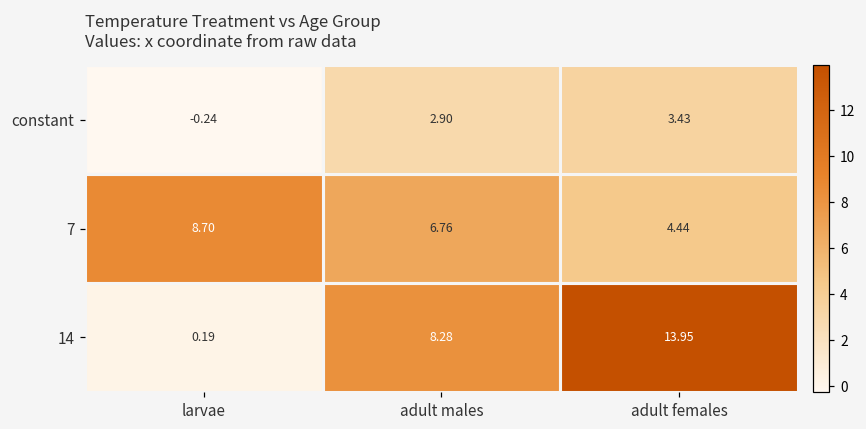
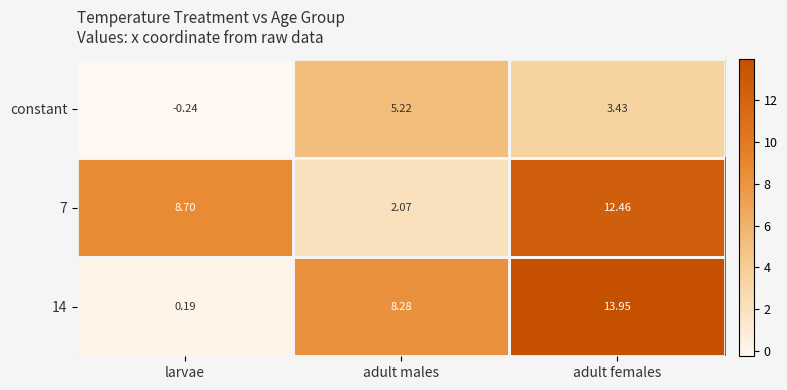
constant, adult males: 2.90 -> 5.22
7, adult males: 6.76 -> 2.07
7, adult females: 4.44 -> 12.46
